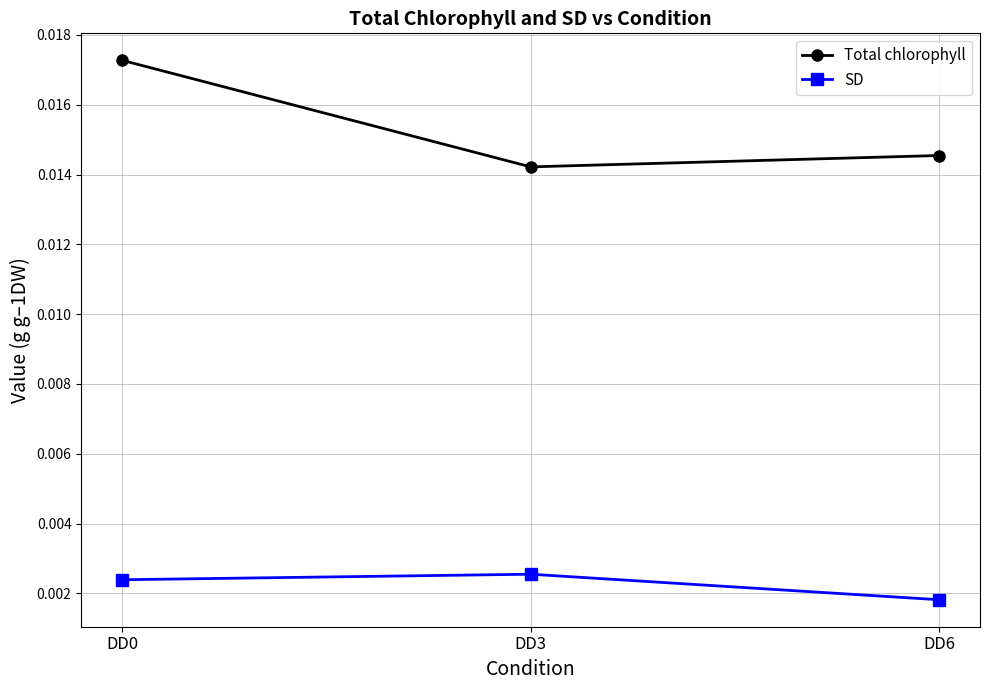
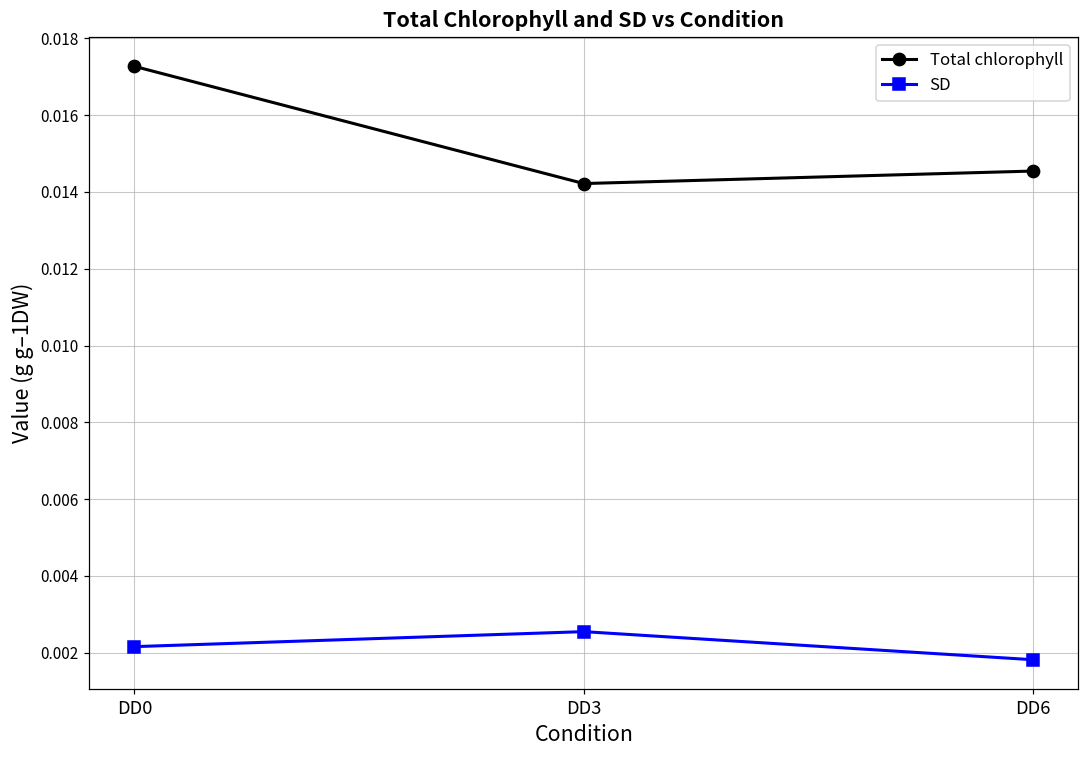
SD, DD0: 0.0024 -> 0.0022
